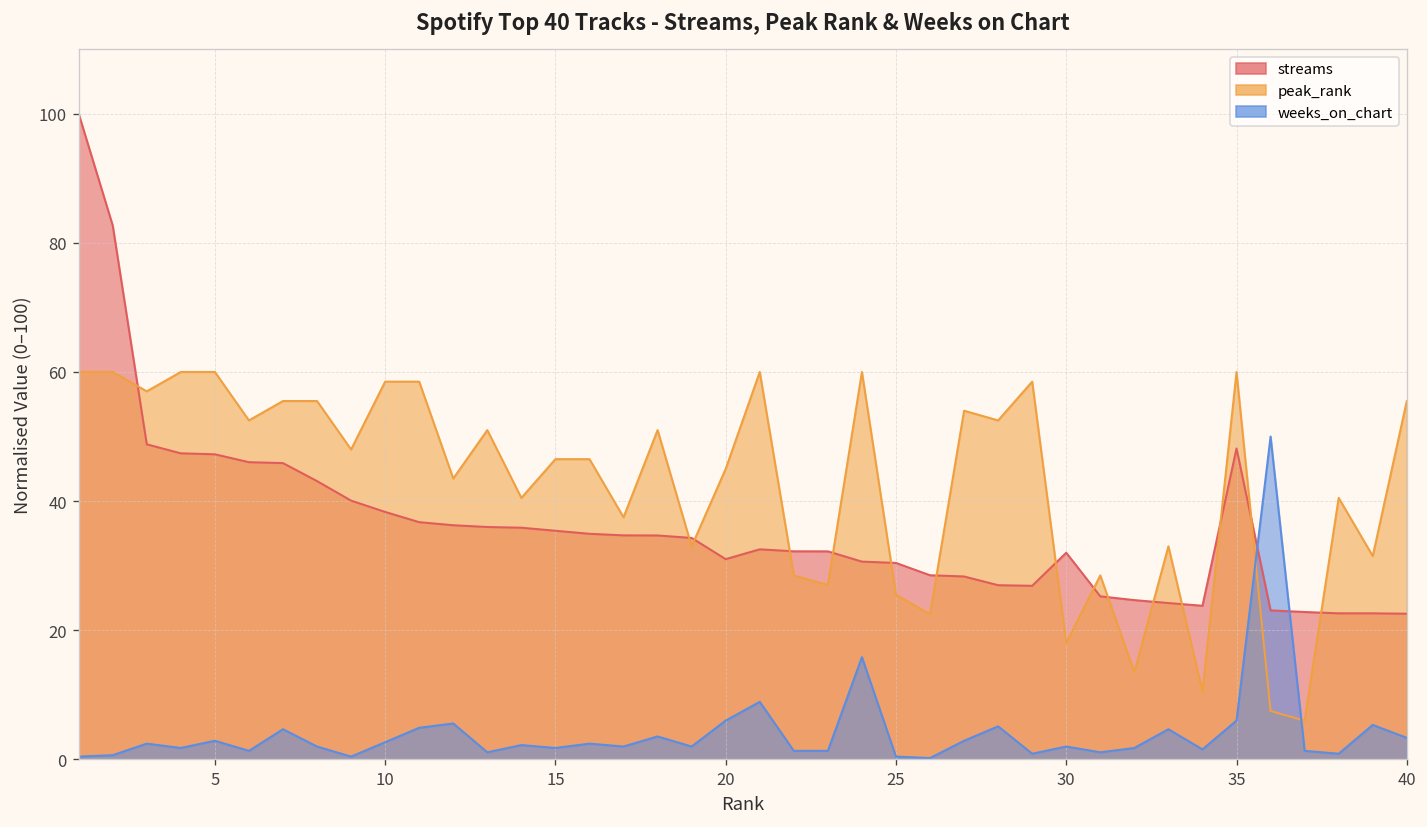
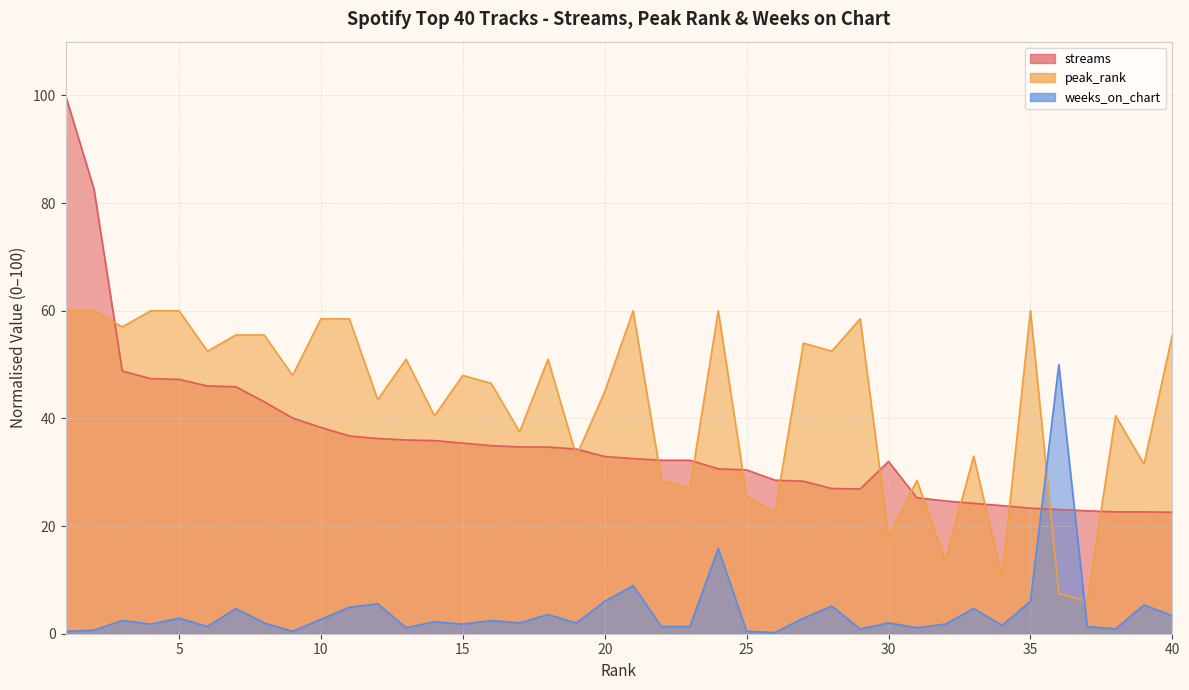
peak_rank, 15: 47 -> 48
streams, 20: 31 -> 33
streams, 35: 48 -> 23
